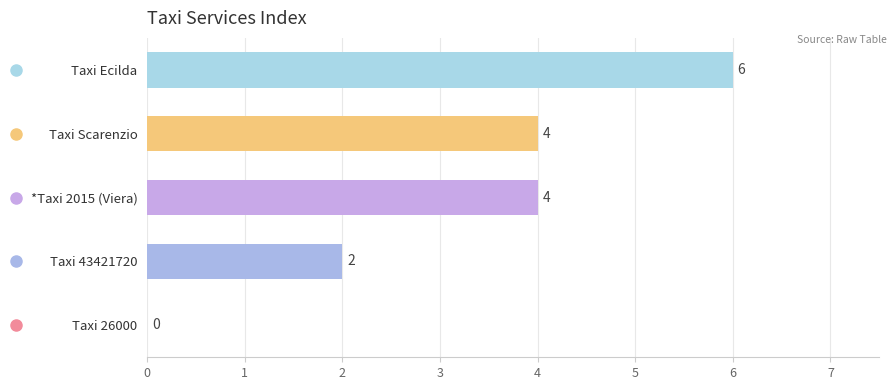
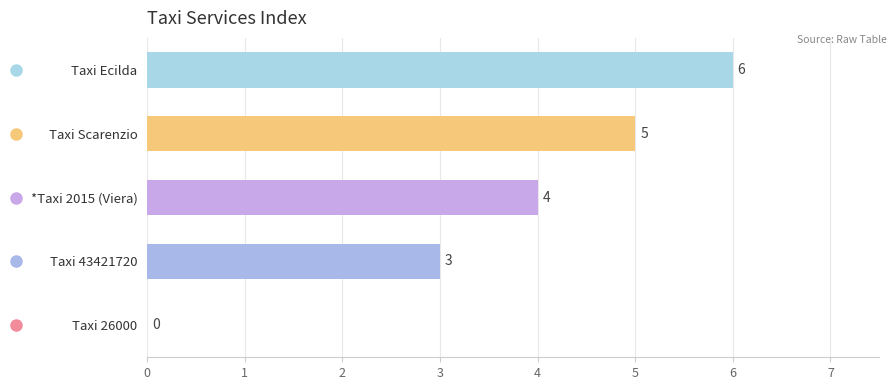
Taxi Scarenzio: 4 -> 5
Taxi 43421720: 2 -> 3
